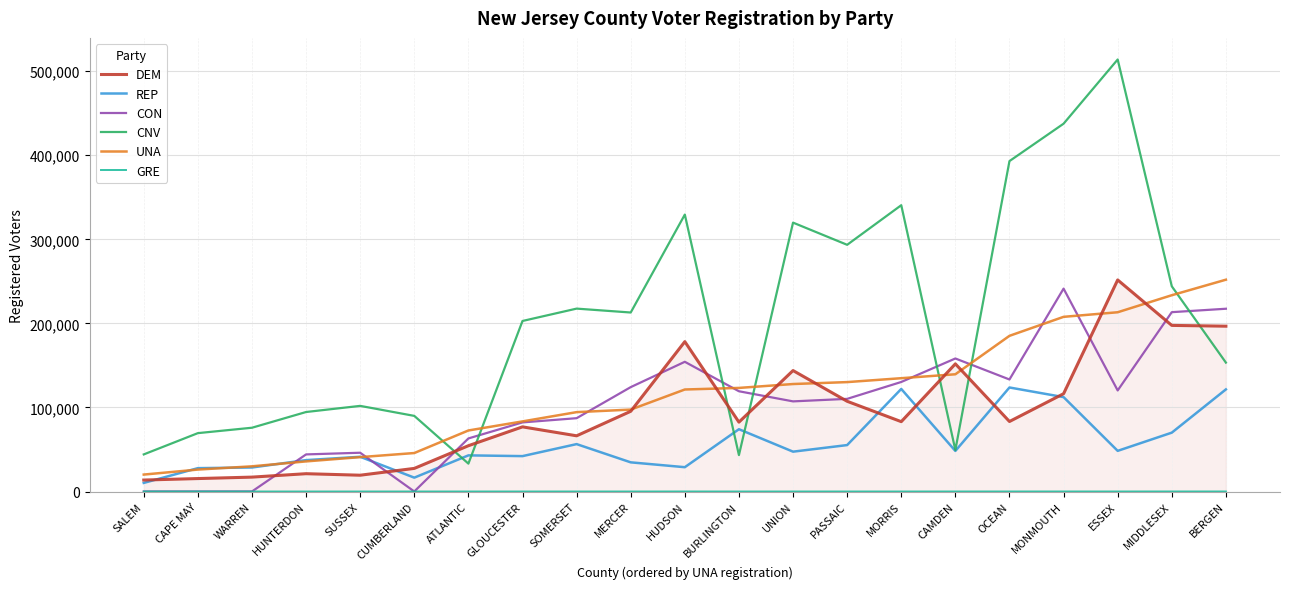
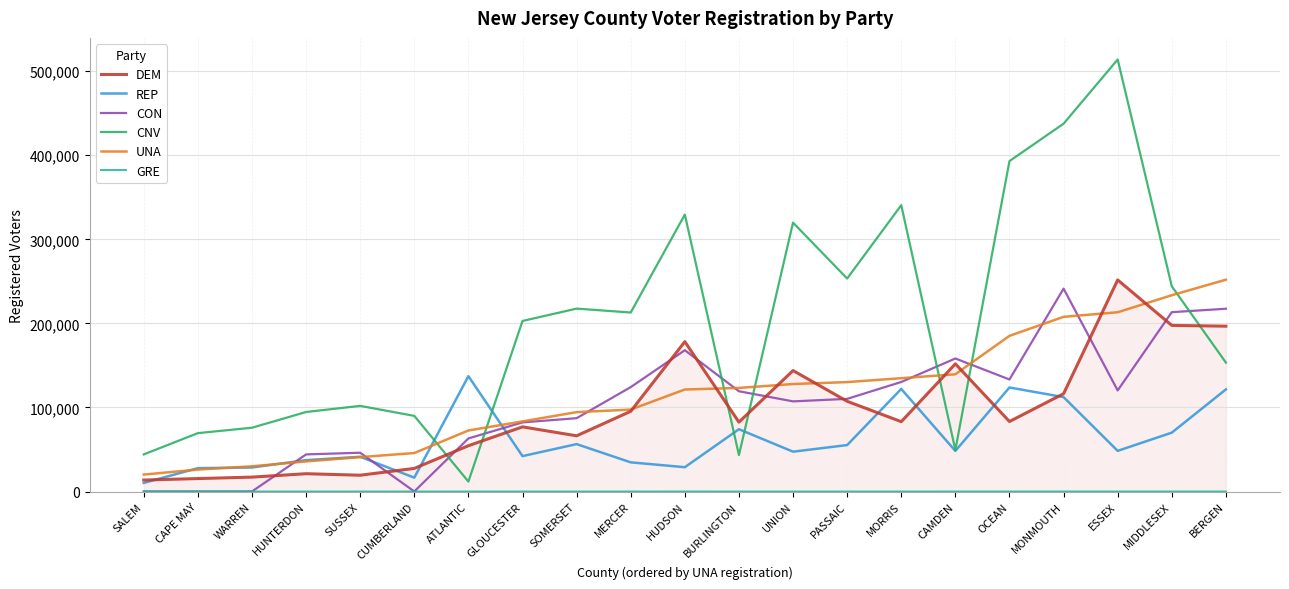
REP, ATLANTIC: 40,000 -> 140,000
CNV, ATLANTIC: 30,000 -> 10,000
CON, HUDSON: 150,000 -> 170,000
CNV, PASSAIC: 290,000 -> 250,000
